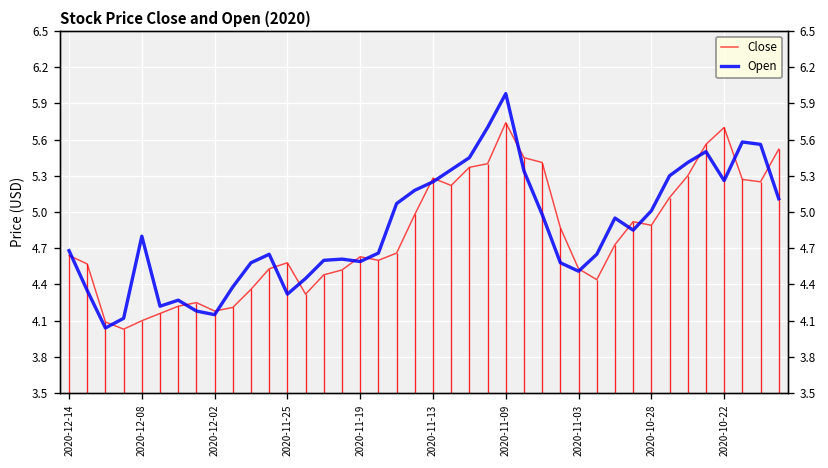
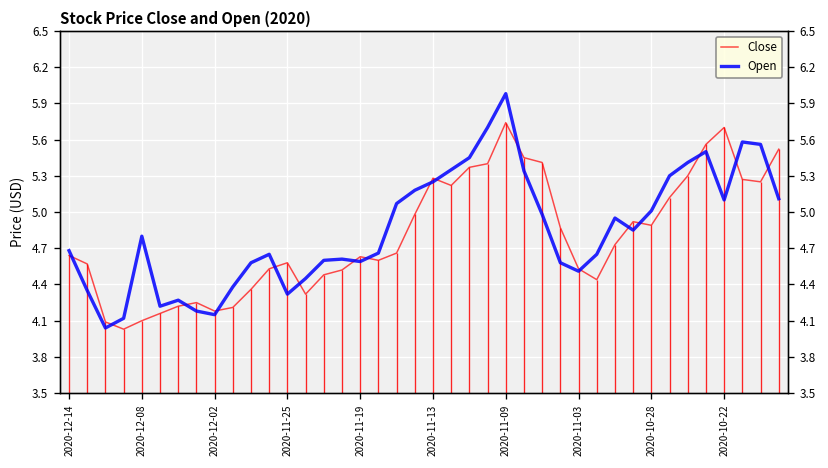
Open, 2020-10-22: 5.26 -> 5.10
